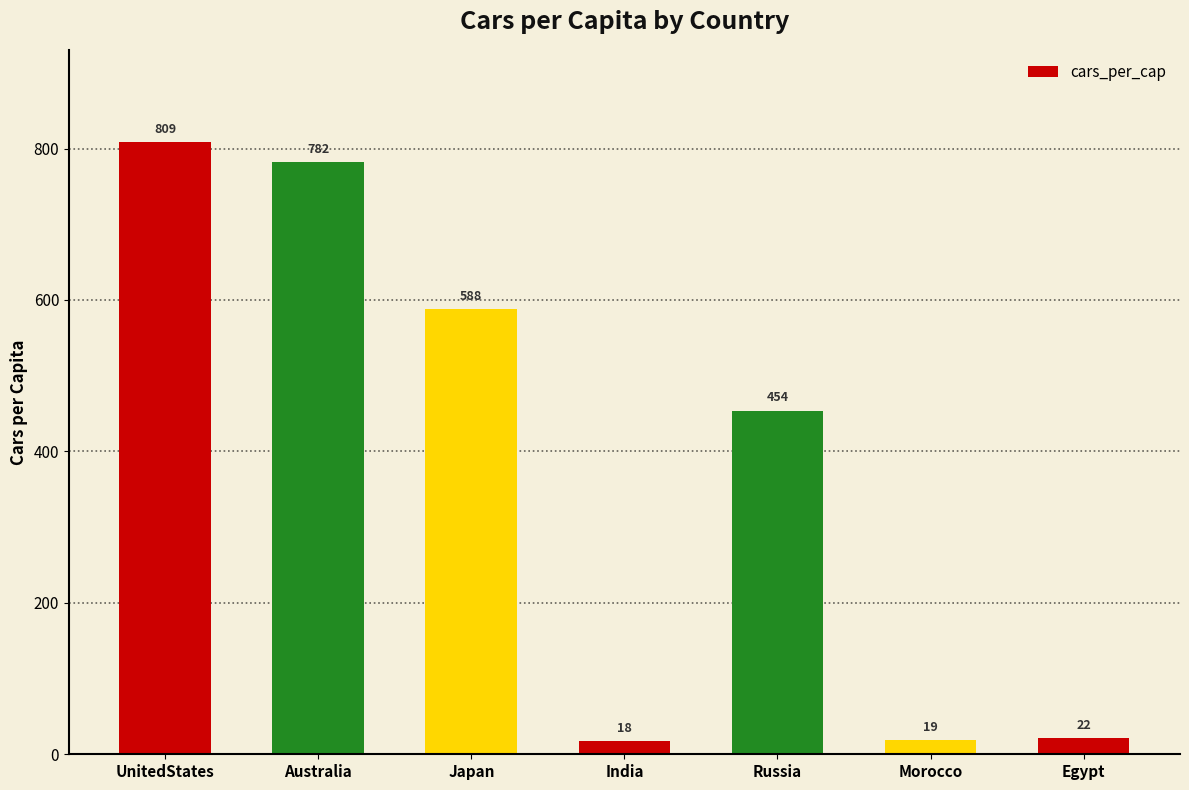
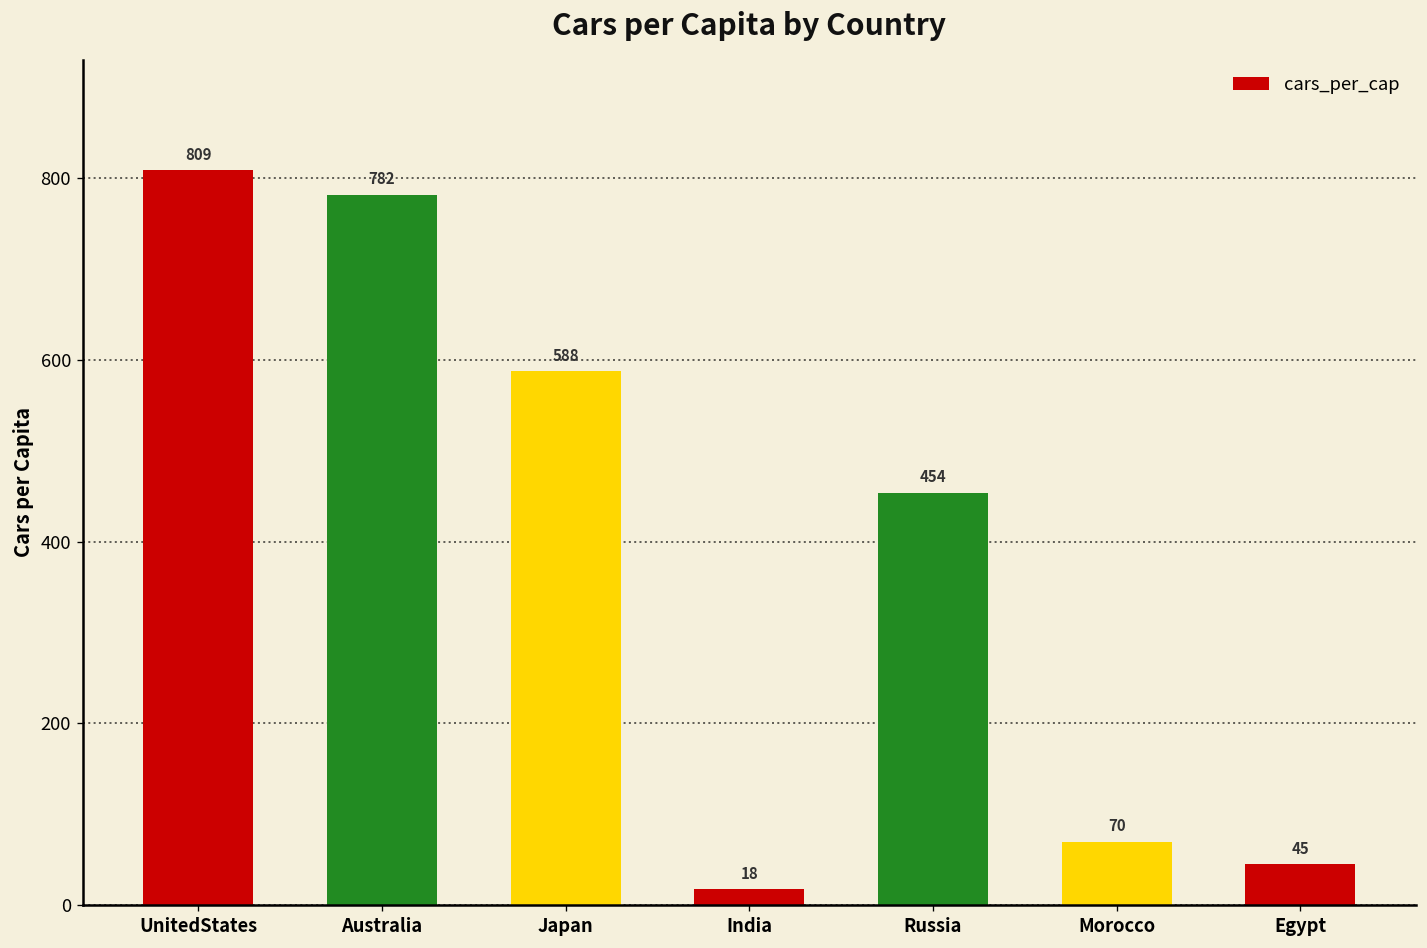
Morocco: 19 -> 70
Egypt: 22 -> 45
